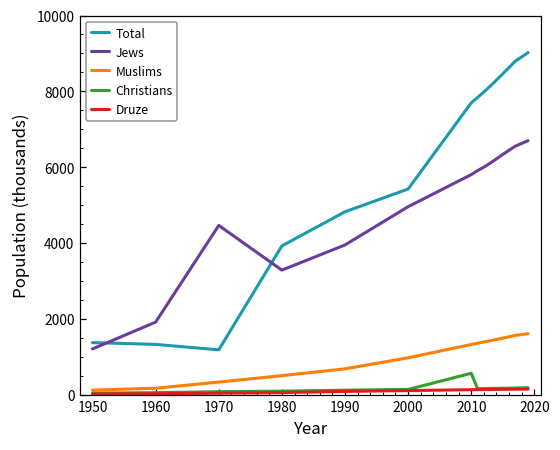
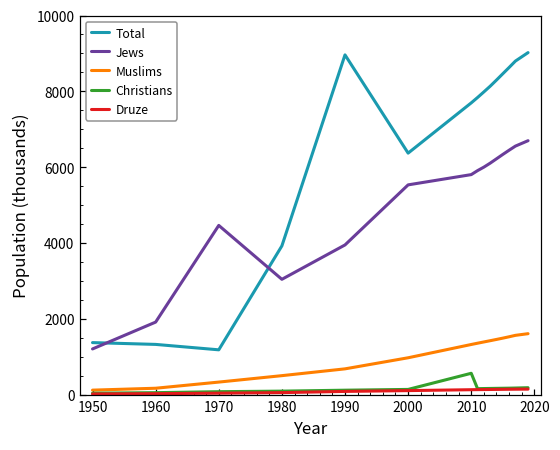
Jews, 1980: 3300 -> 3000
Total, 1990: 4800 -> 9000
Total, 2000: 5400 -> 6400
Jews, 2000: 5000 -> 5500
